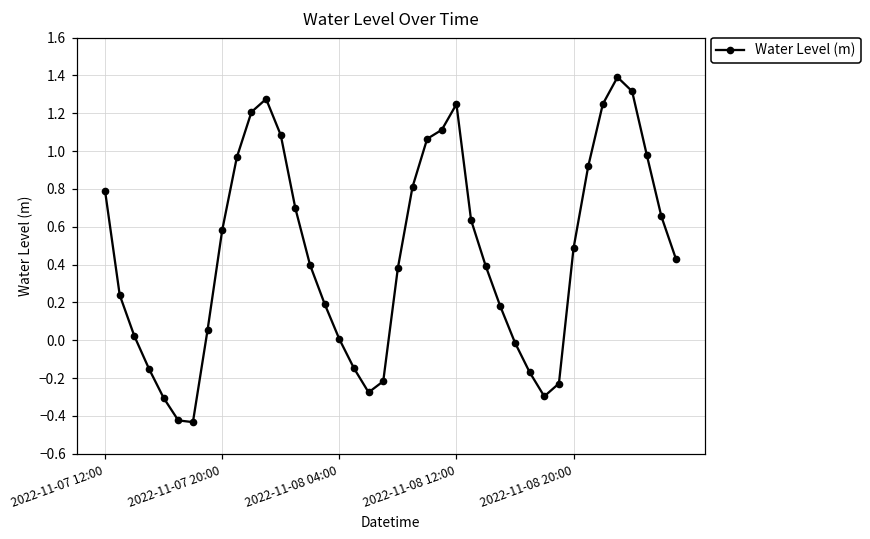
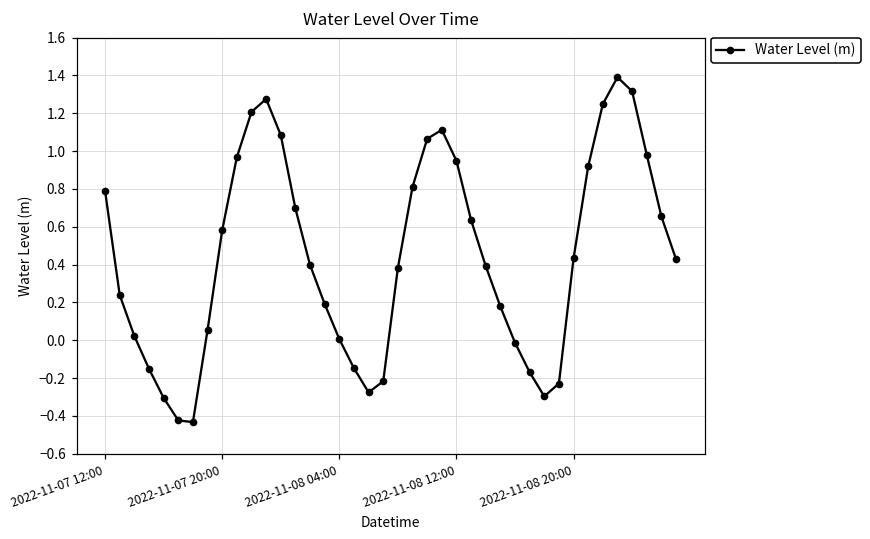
2022-11-08 12:00: 1.25 -> 0.95
2022-11-08 20:00: 0.49 -> 0.43
